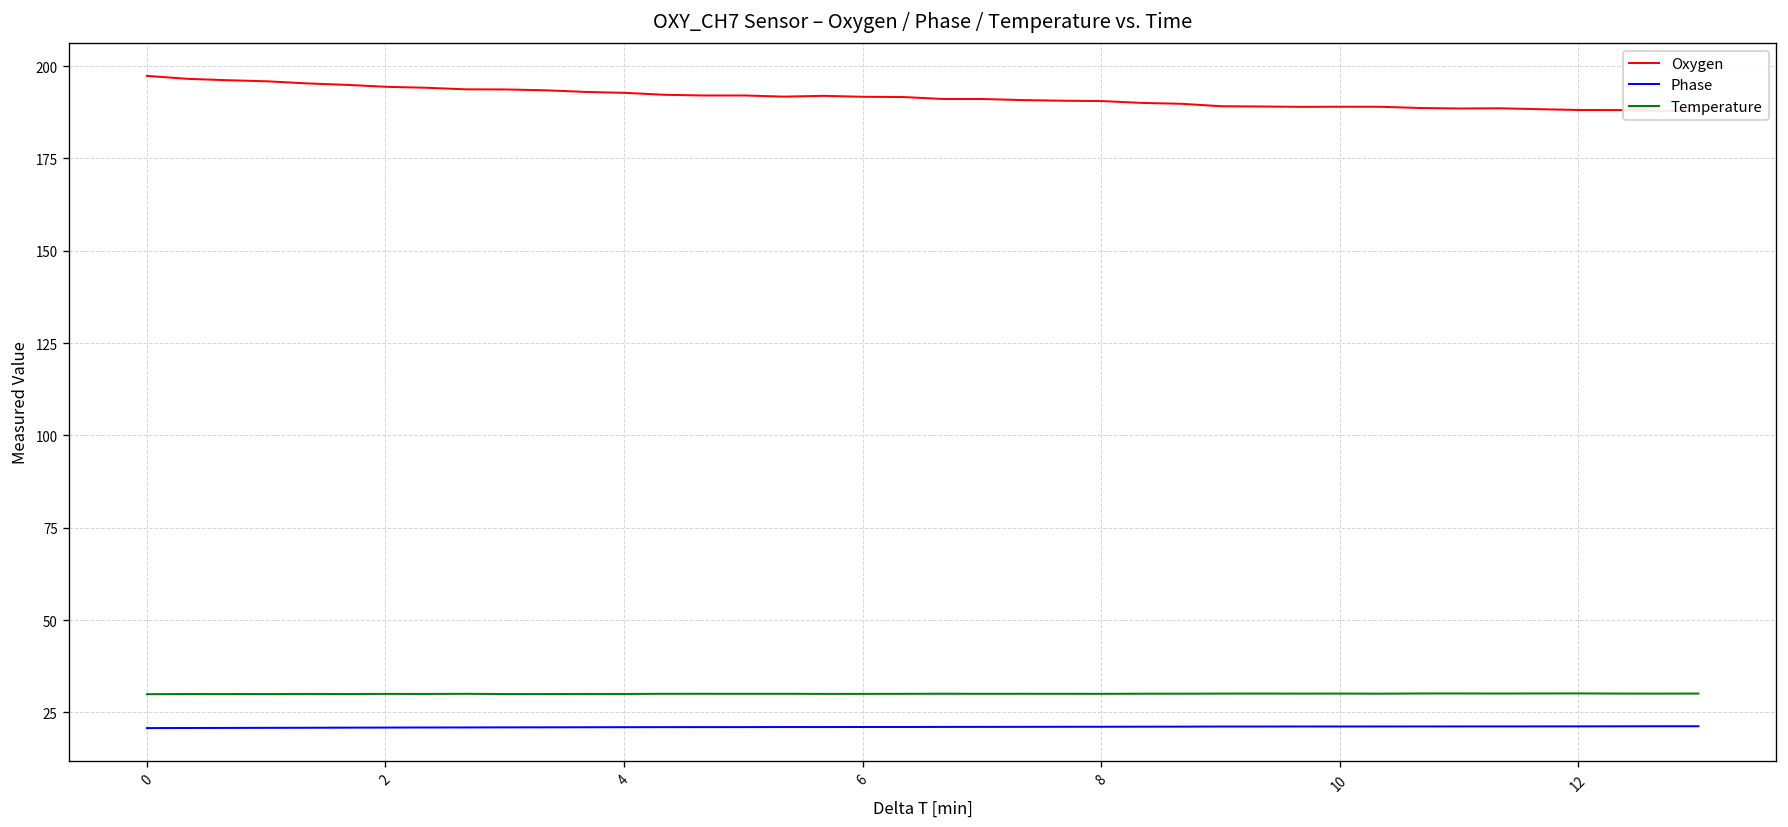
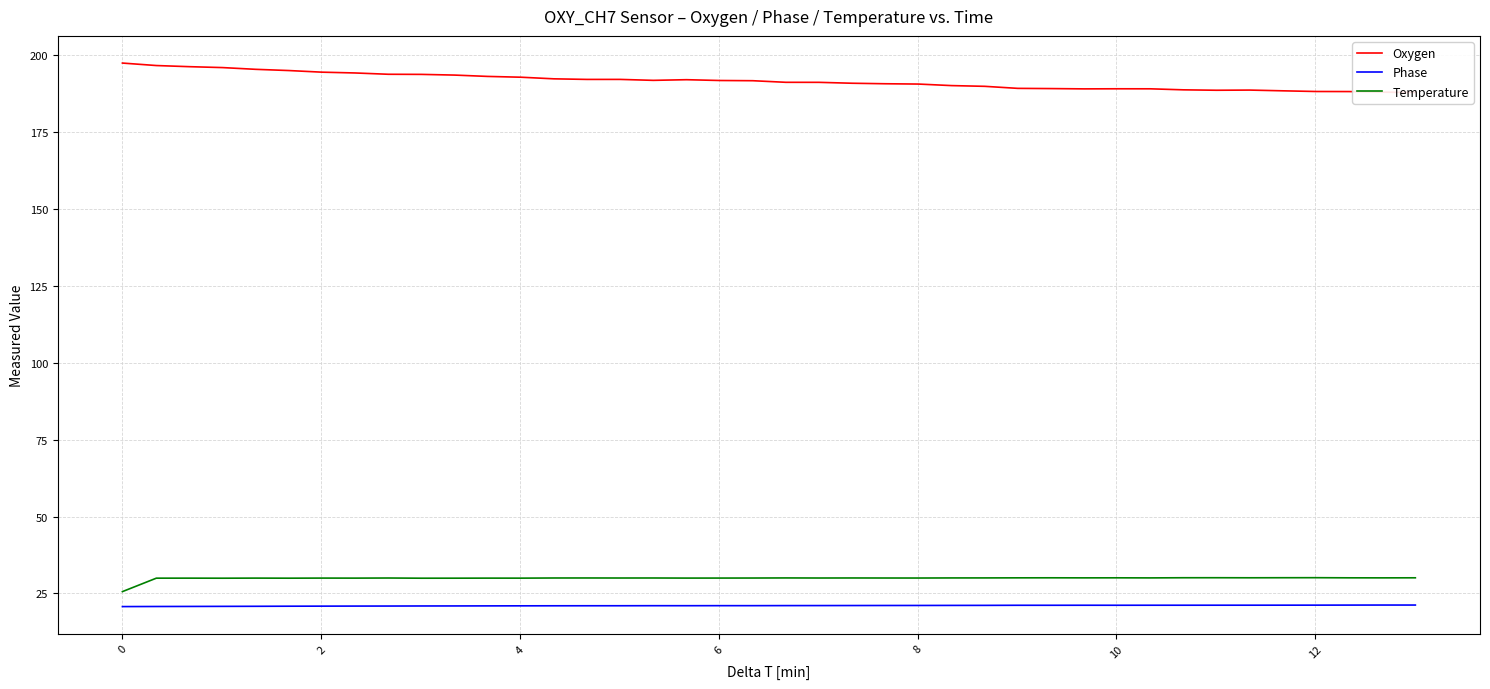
Temperature, 0: 30 -> 26
